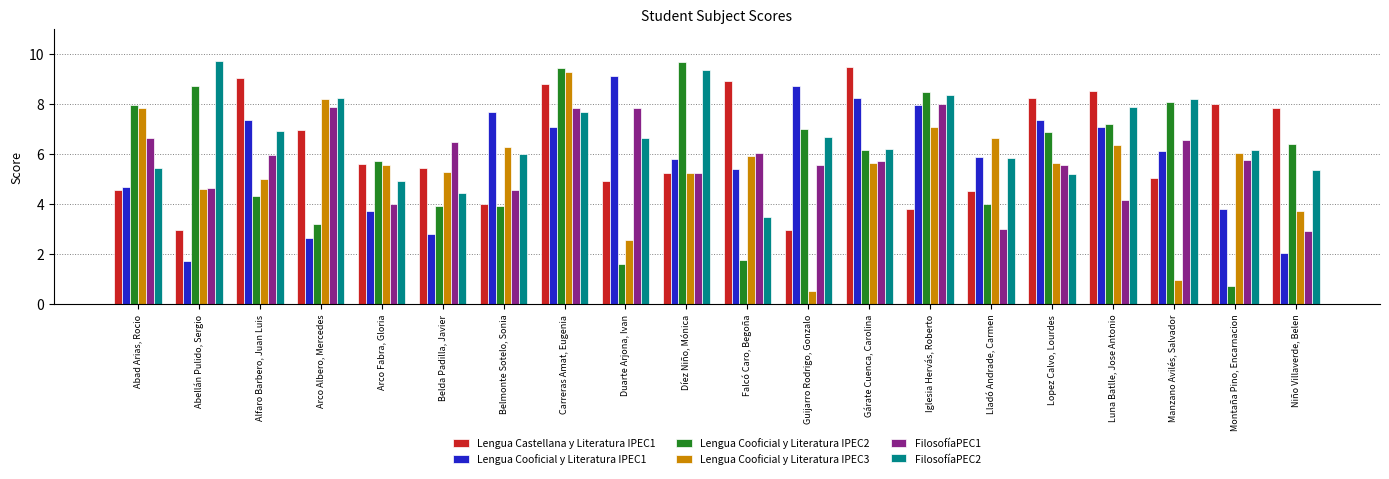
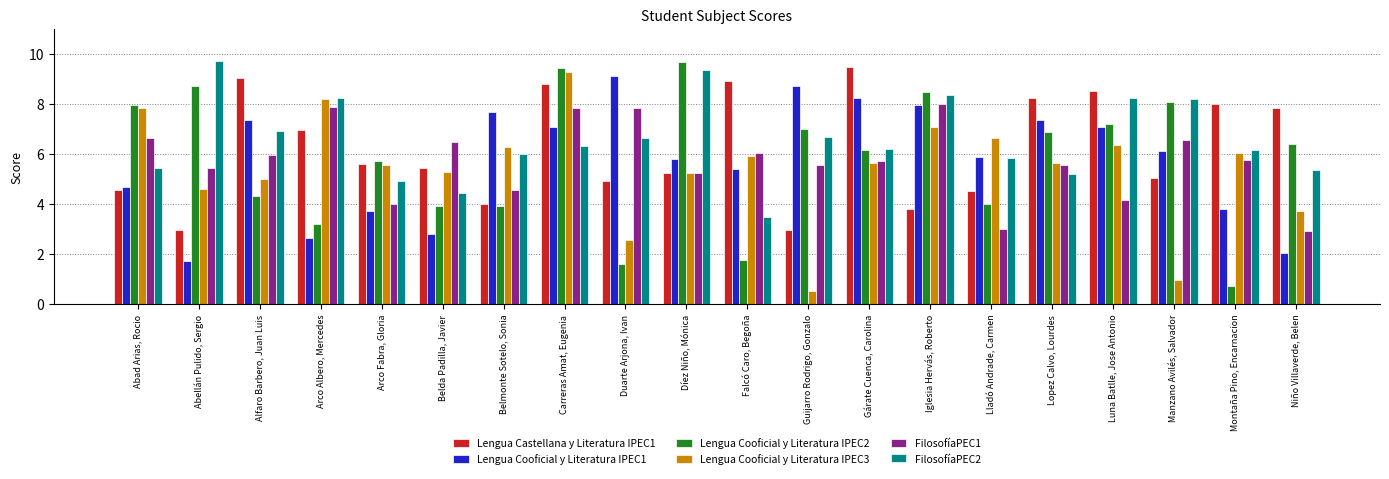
FilosofíaPEC1, Abellán Pulido, Sergio: 4.6 -> 5.4
FilosofíaPEC2, Carreras Amat, Eugenia: 7.7 -> 6.3
FilosofíaPEC2, Luna Batlle, Jose Antonio: 7.9 -> 8.2
